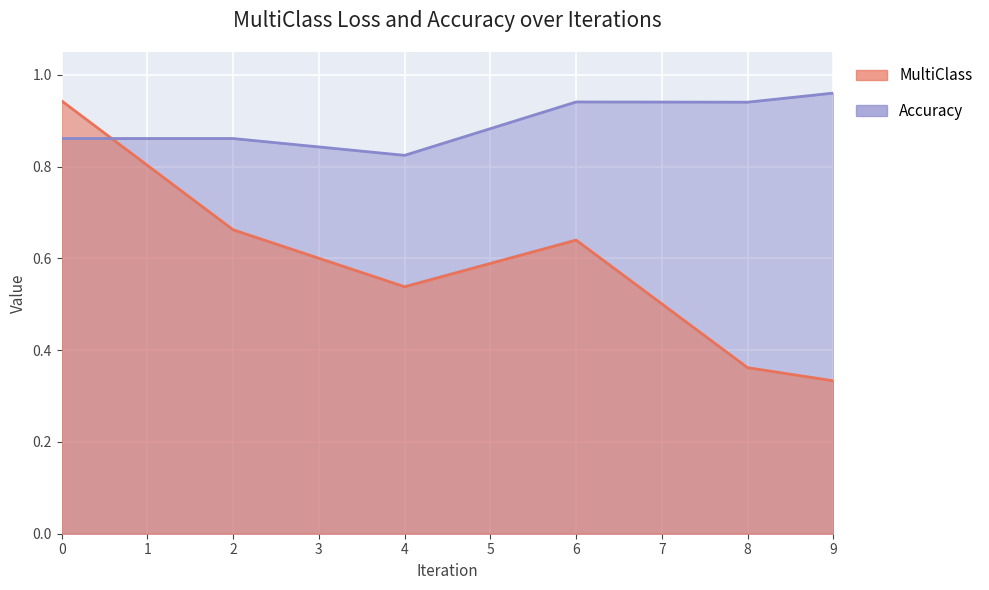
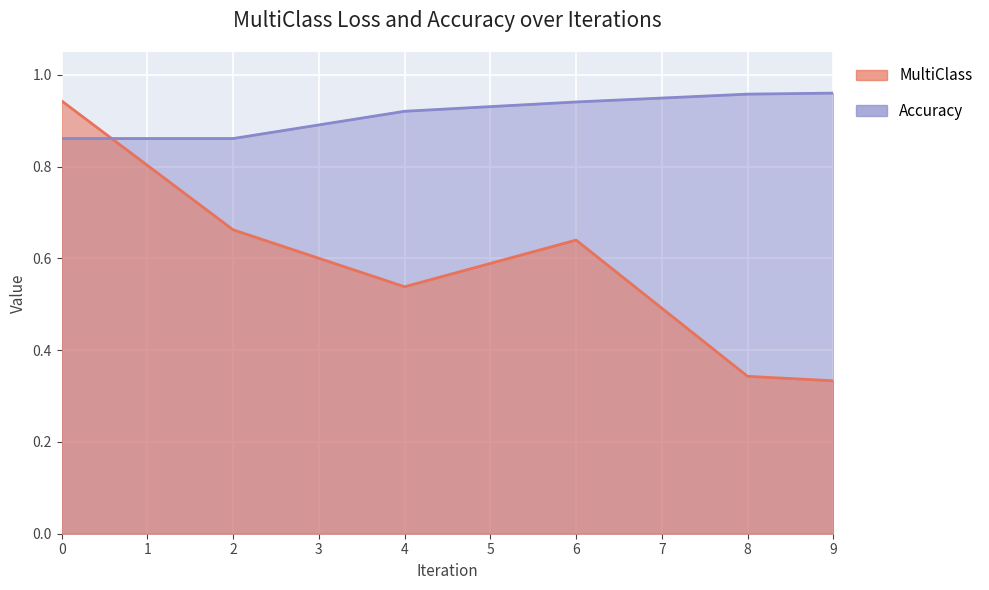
Accuracy, 4: 0.82 -> 0.92
MultiClass, 8: 0.36 -> 0.34
Accuracy, 8: 0.94 -> 0.96
